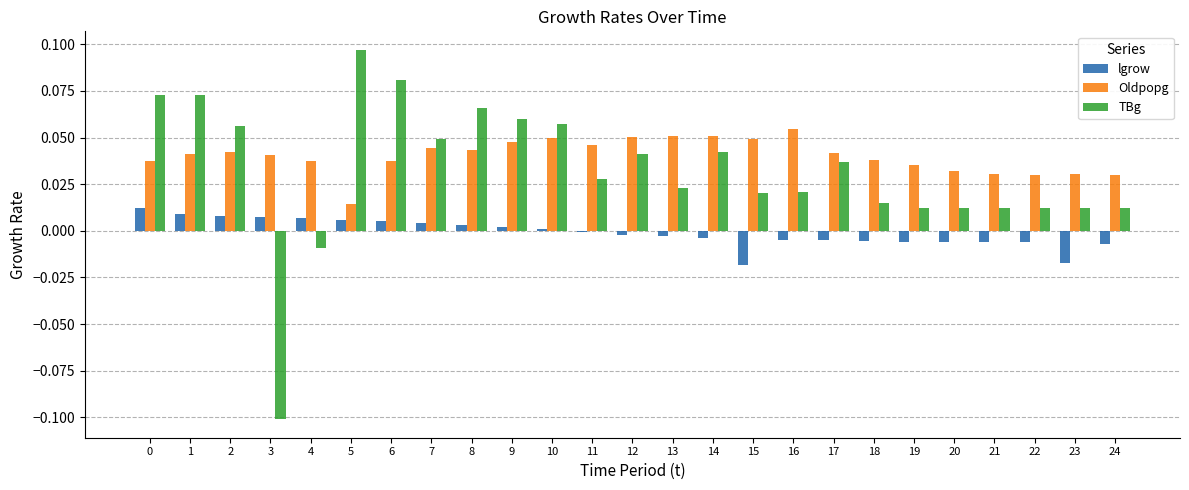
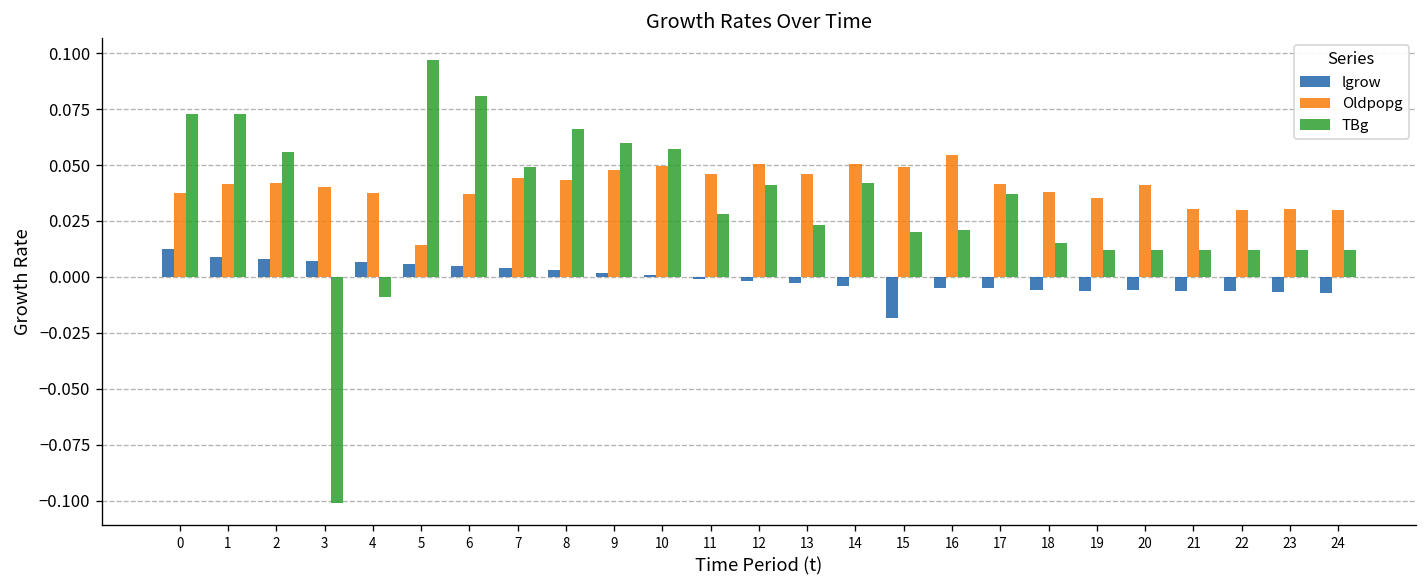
Oldpopg, 13: 0.051 -> 0.046
Oldpopg, 20: 0.032 -> 0.041
lgrow, 23: -0.017 -> -0.007
